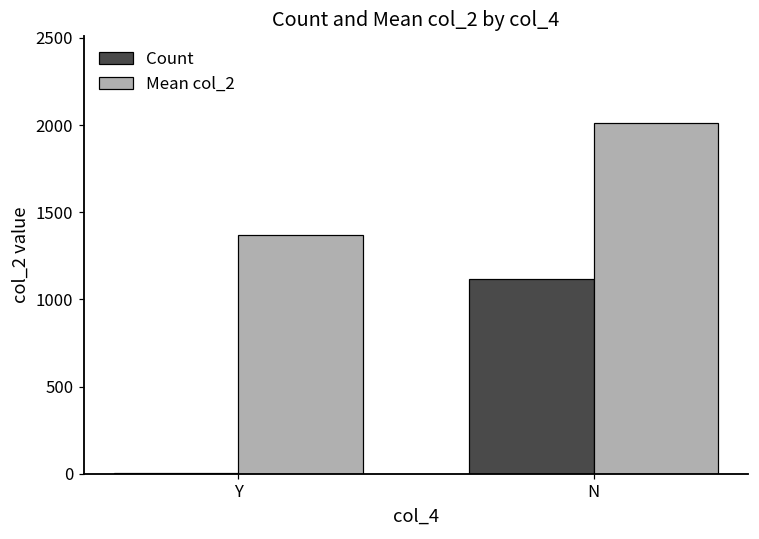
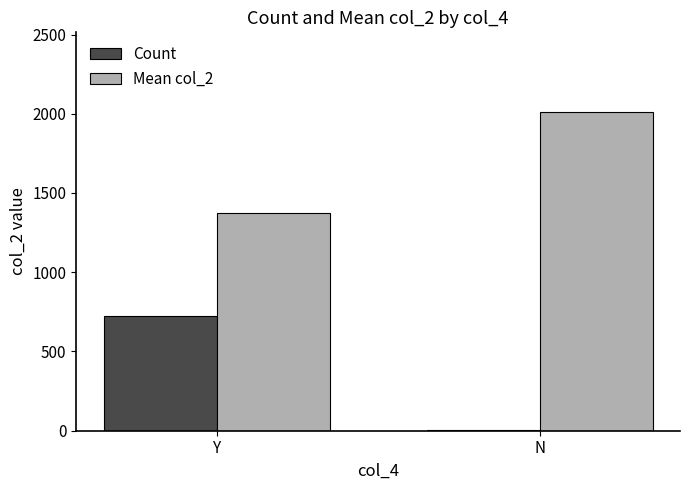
Count, Y: 0 -> 720
Count, N: 1120 -> 0
